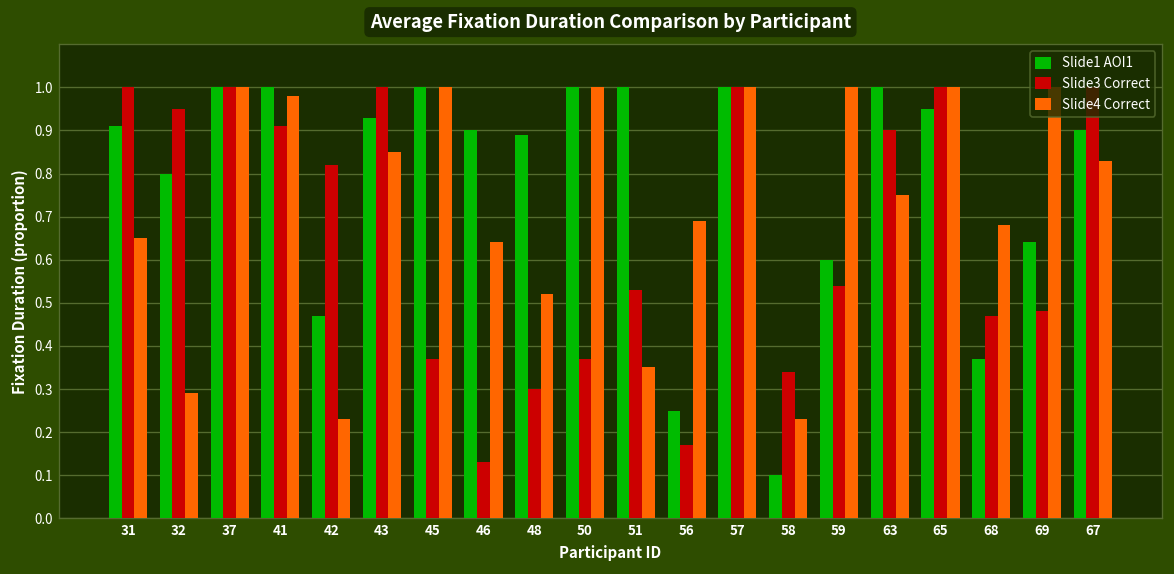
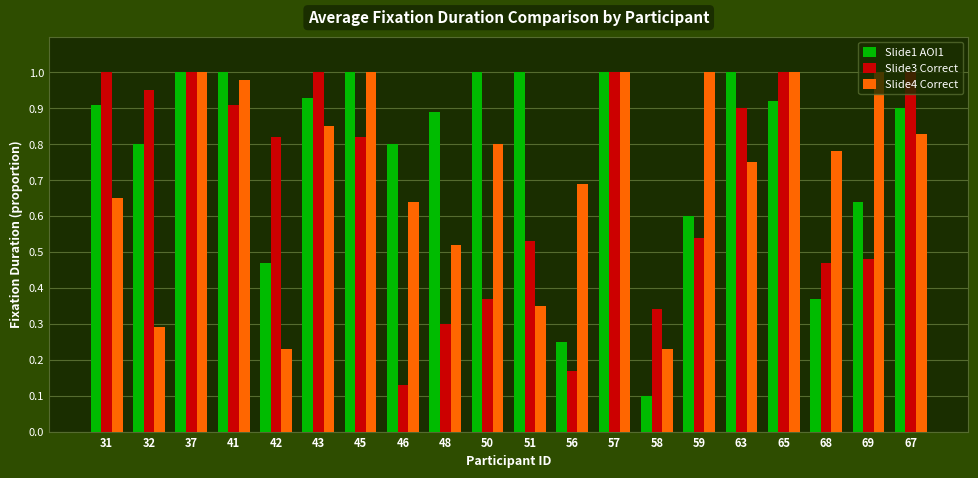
Slide3 Correct, 45: 0.37 -> 0.82
Slide1 AOI1, 46: 0.9 -> 0.8
Slide4 Correct, 50: 1.0 -> 0.8
Slide1 AOI1, 65: 0.95 -> 0.92
Slide4 Correct, 68: 0.68 -> 0.78
